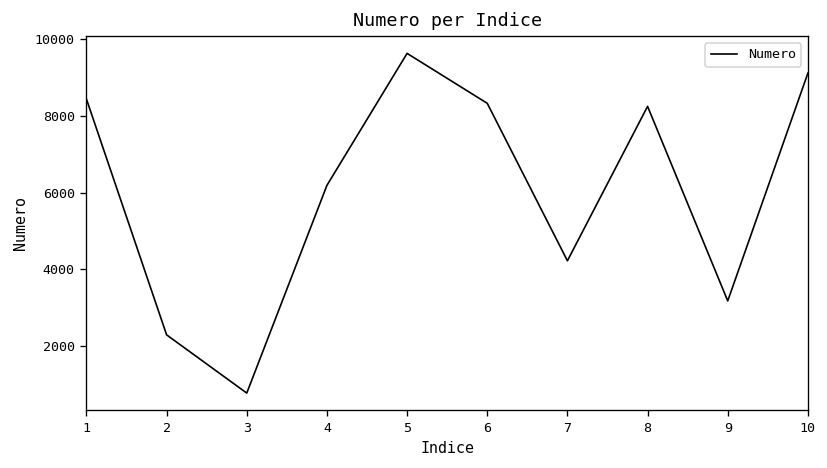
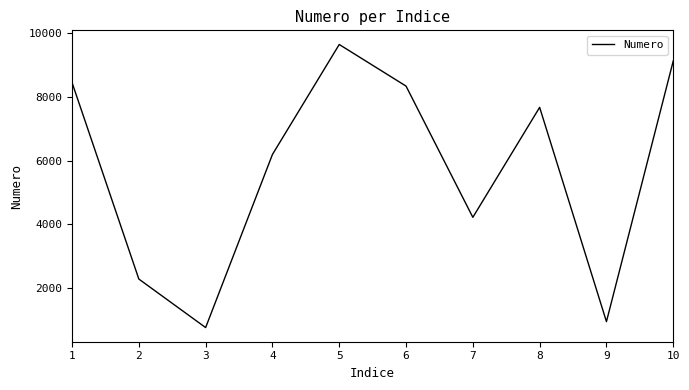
8: 8300 -> 7700
9: 3200 -> 1000
